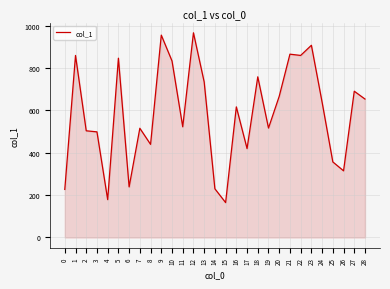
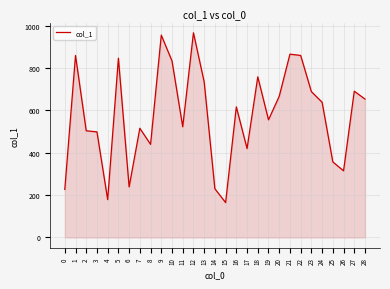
19: 520 -> 560
23: 910 -> 690
